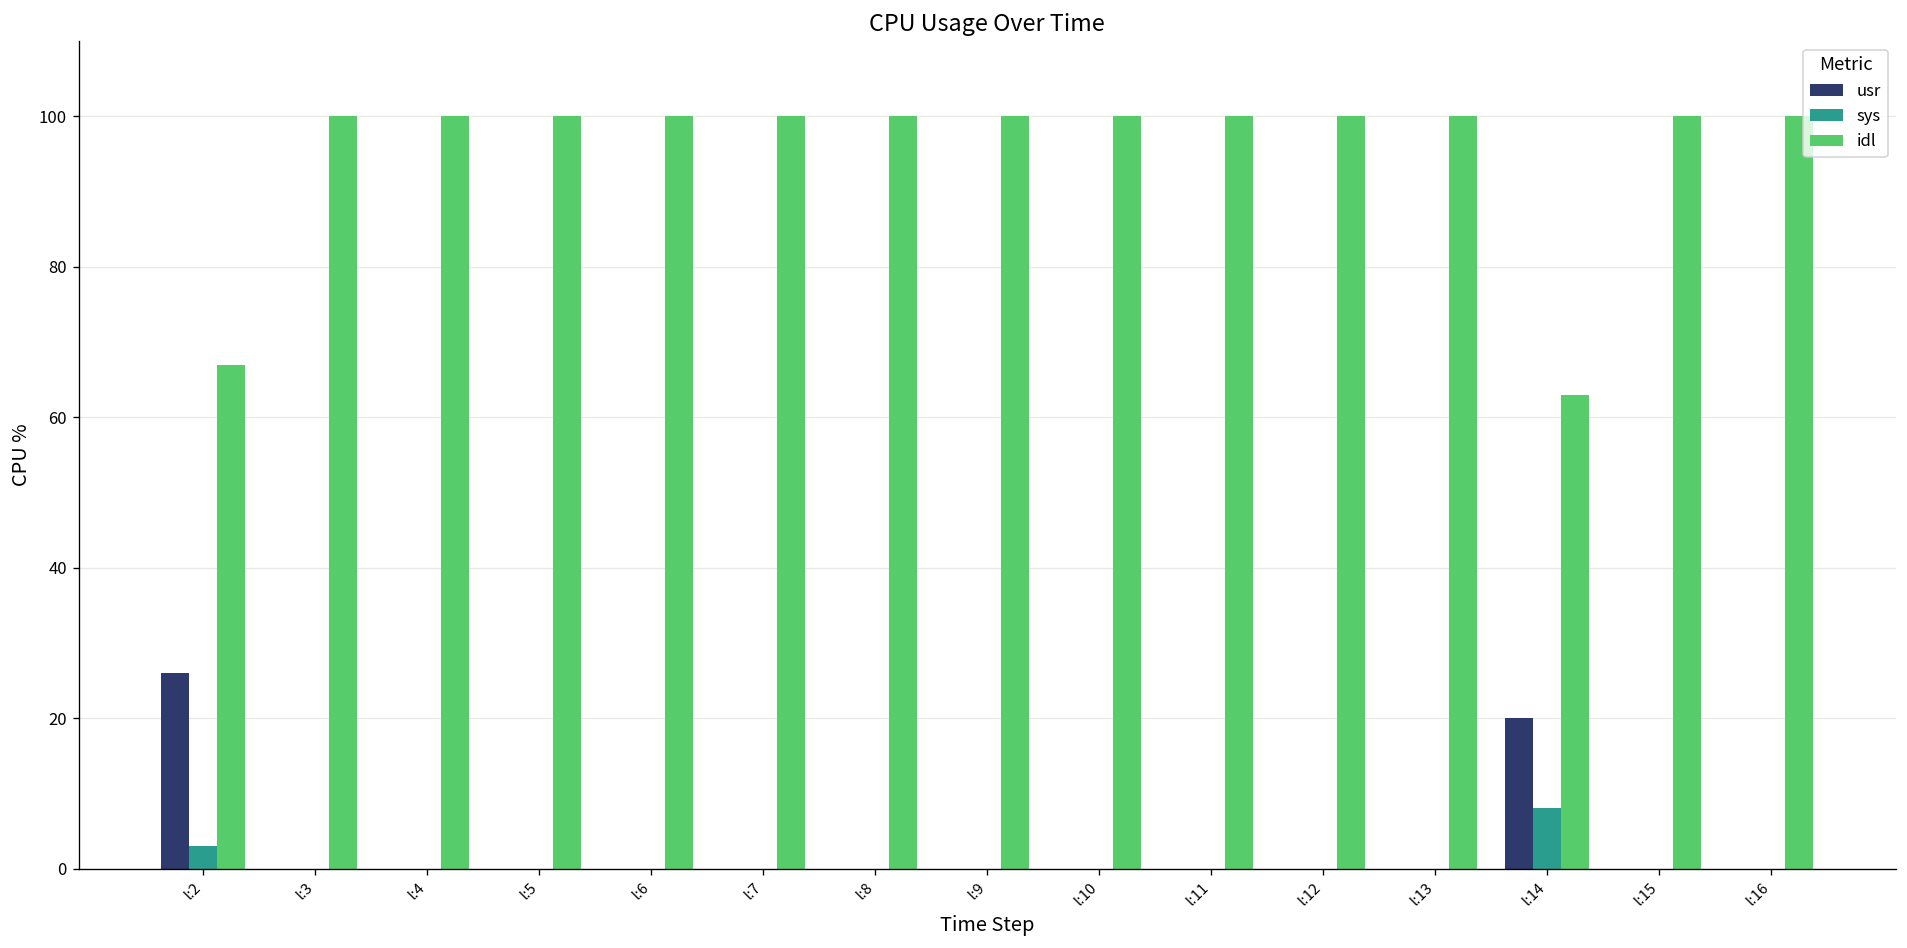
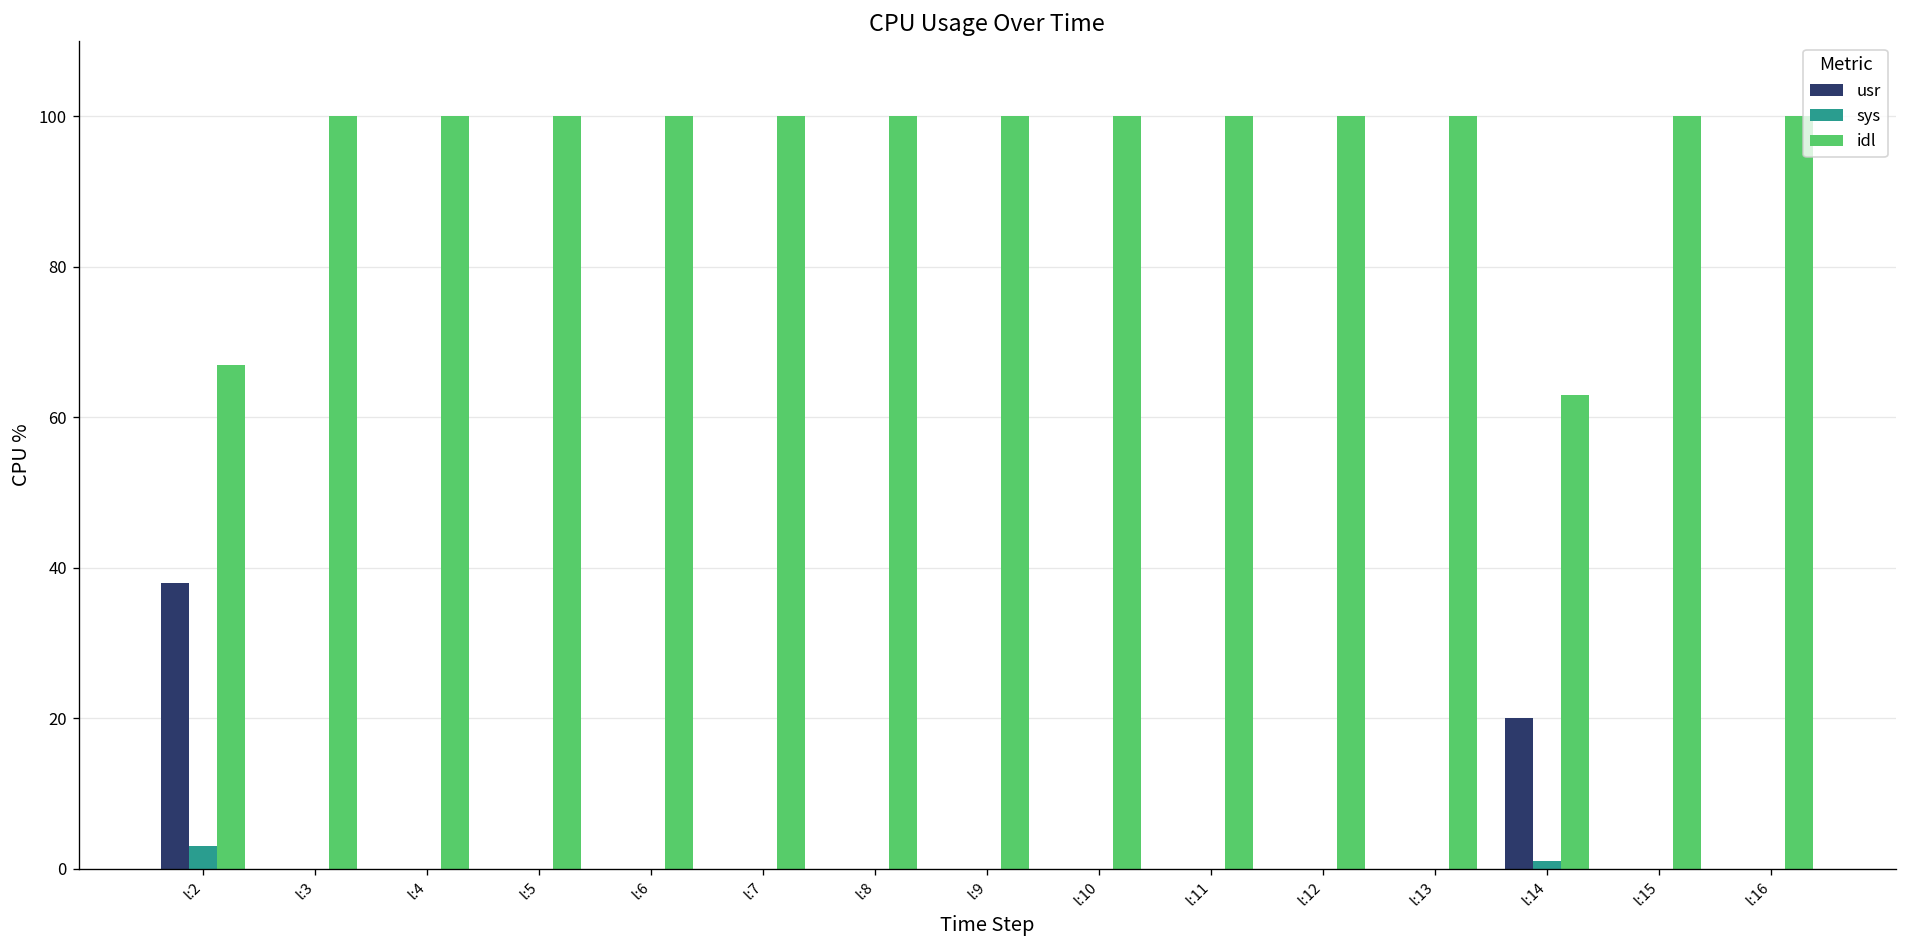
usr, l:2: 26 -> 38
sys, l:14: 8 -> 1
